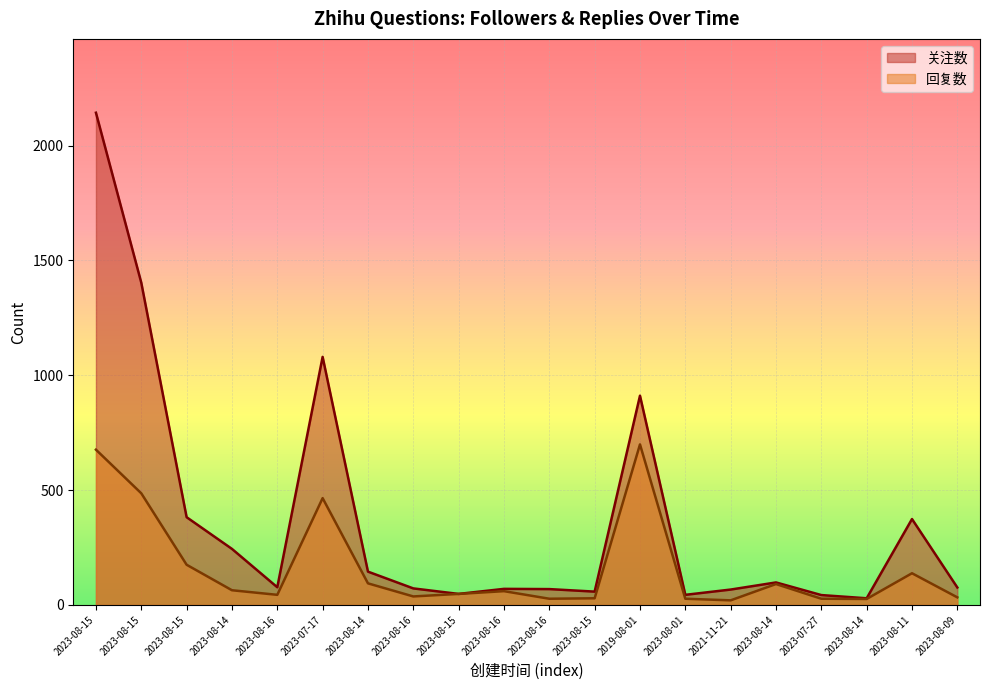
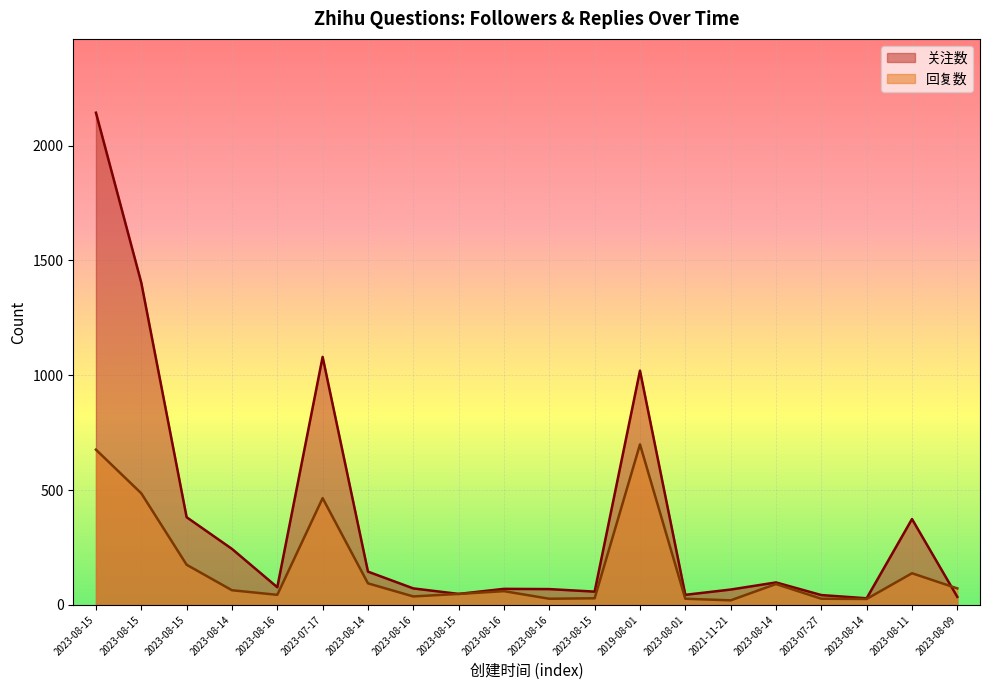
关注数, 2019-08-01: 910 -> 1020
关注数, 2023-08-09: 80 -> 40
回复数, 2023-08-09: 30 -> 70
